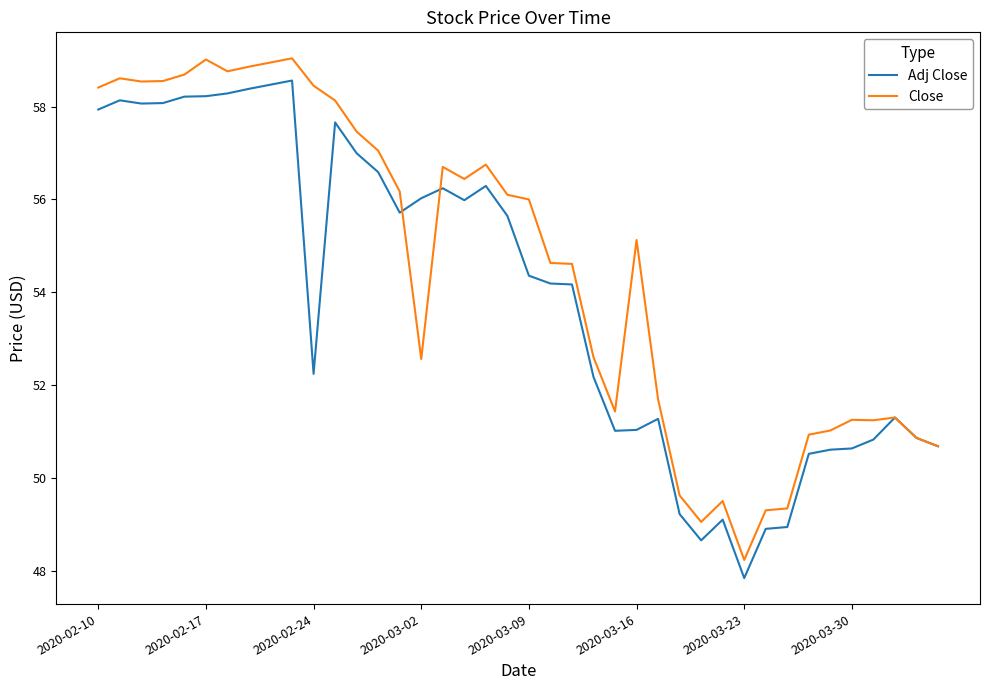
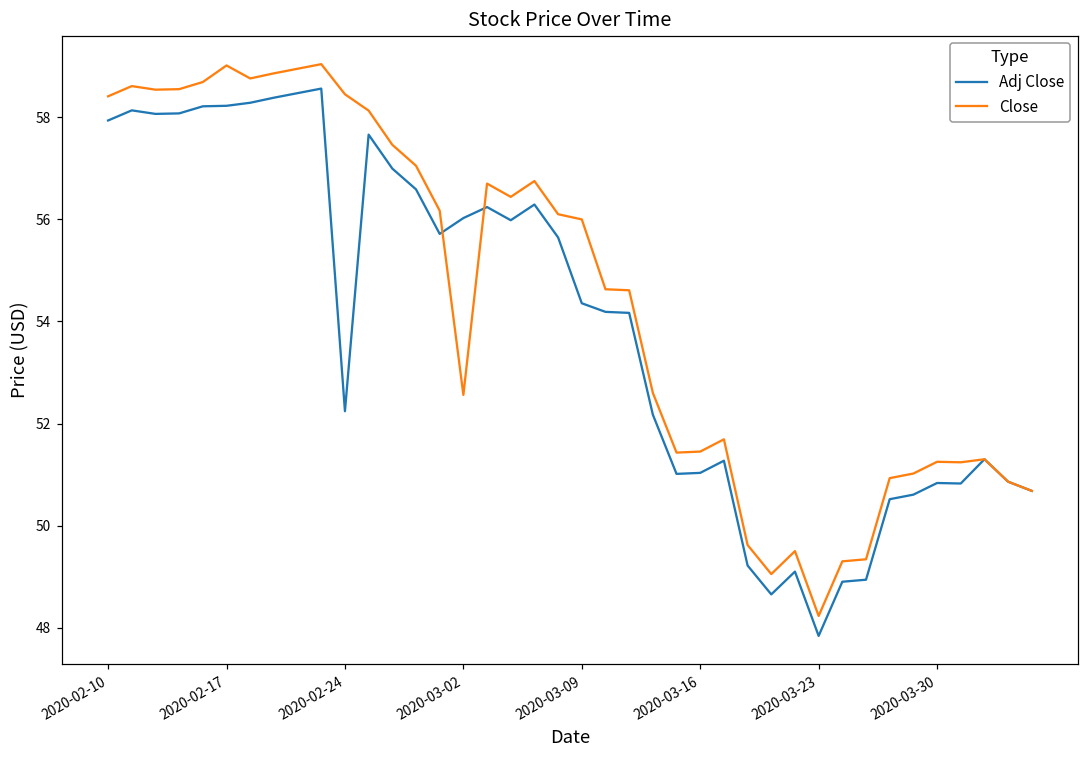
Close, 2020-03-16: 55.1 -> 51.5
Adj Close, 2020-03-30: 50.6 -> 50.8
